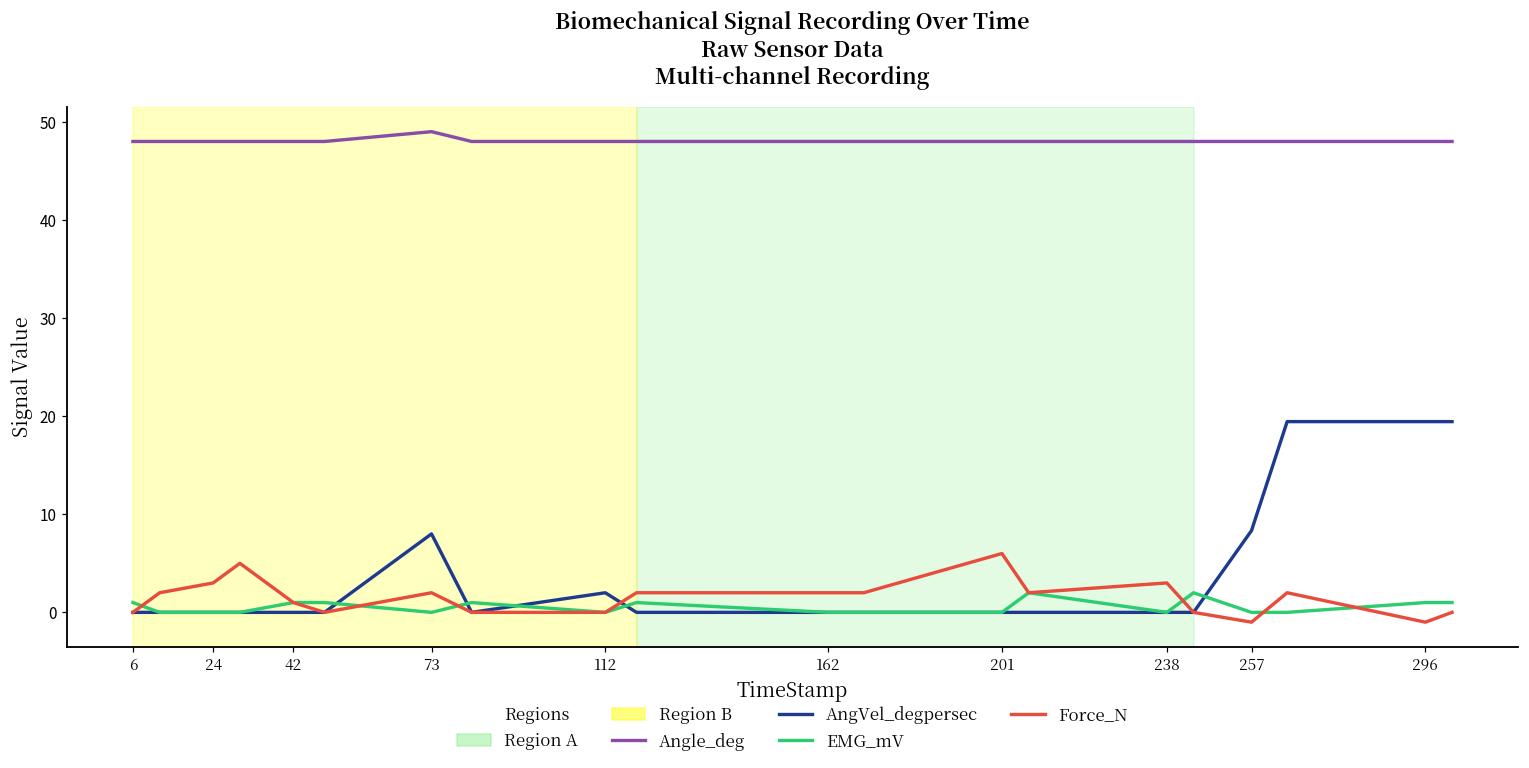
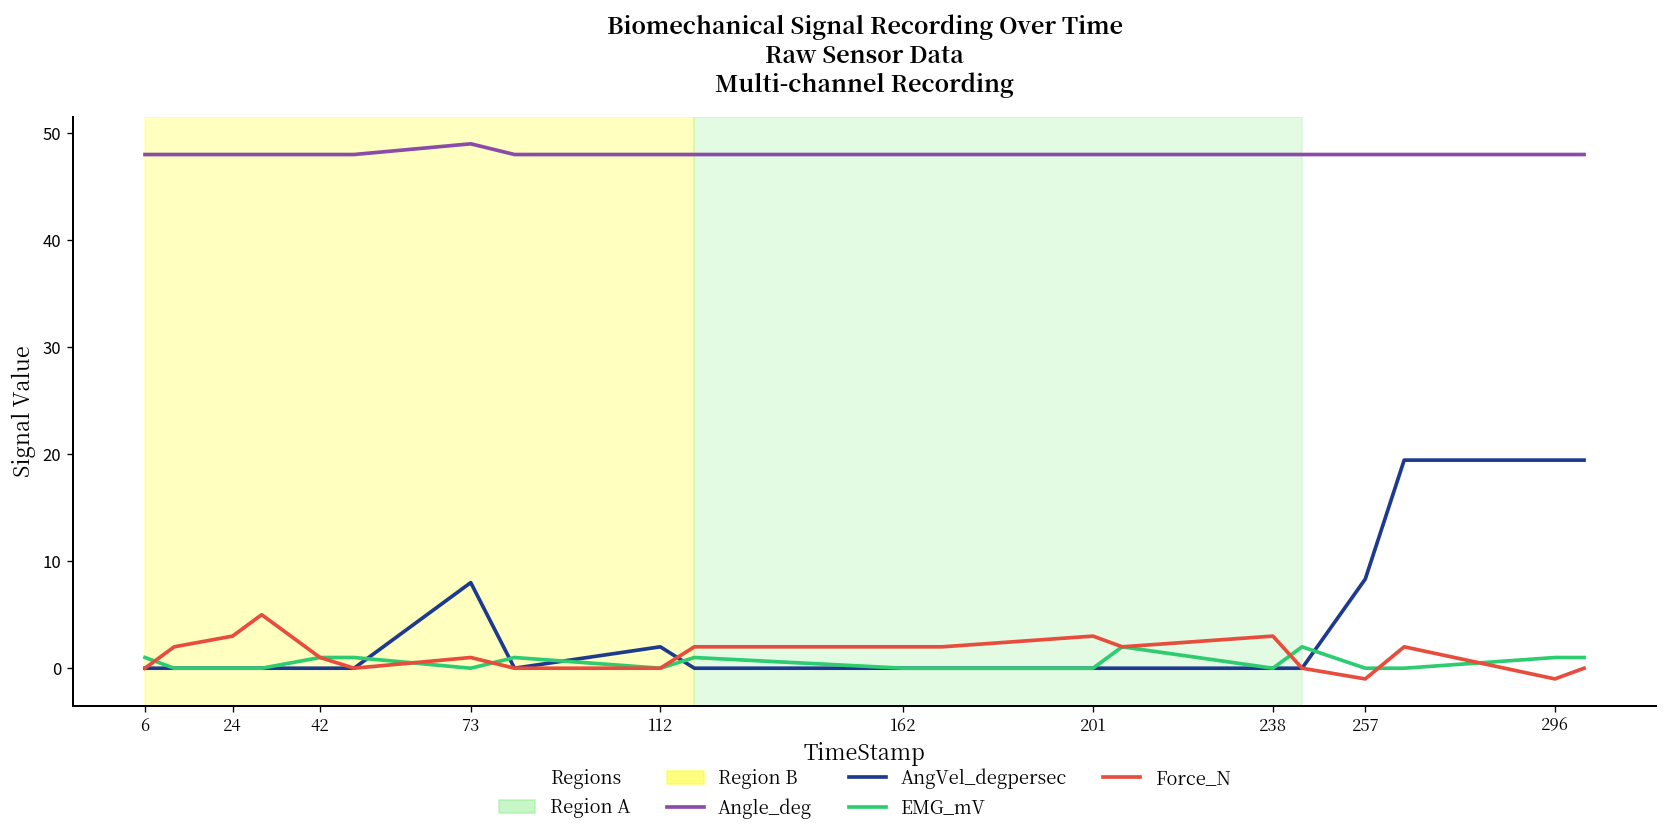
Force_N, 73: 2 -> 1
Force_N, 201: 6 -> 3
